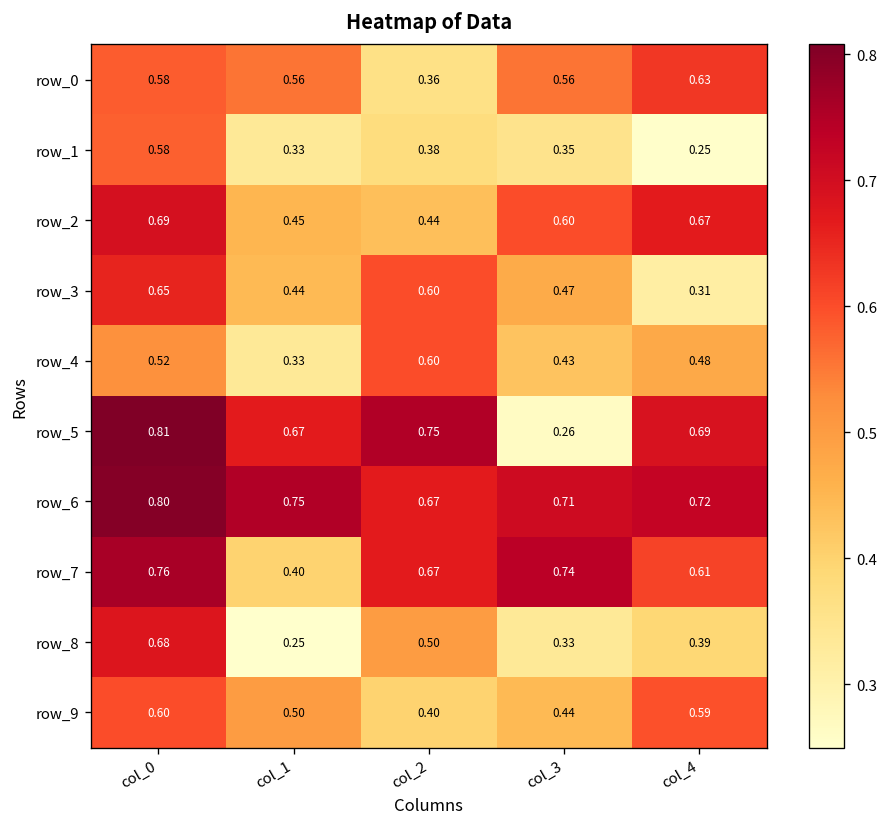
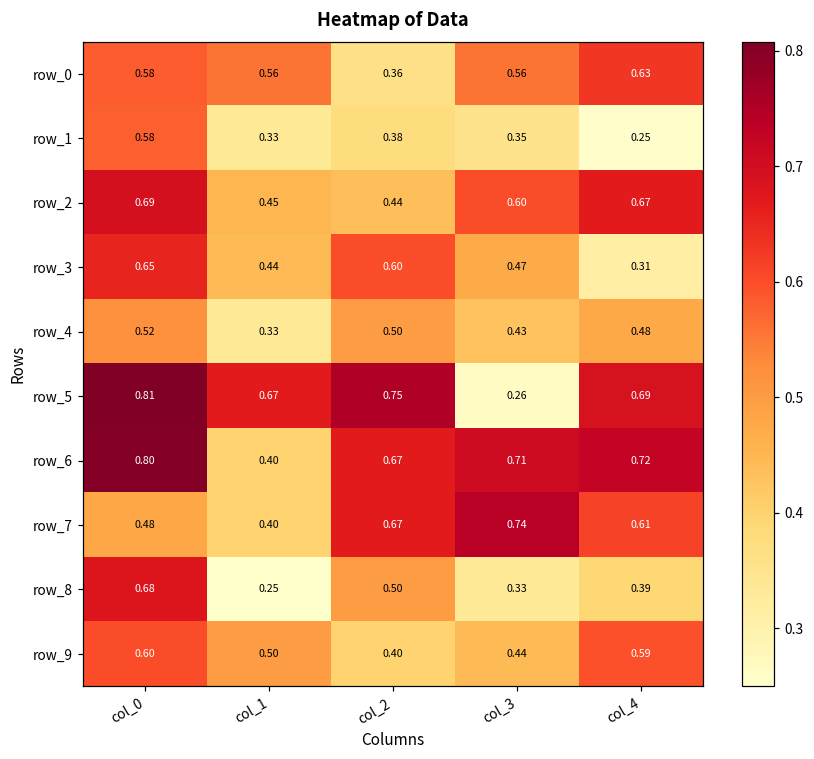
row_4, col_2: 0.60 -> 0.50
row_6, col_1: 0.75 -> 0.40
row_7, col_0: 0.76 -> 0.48
